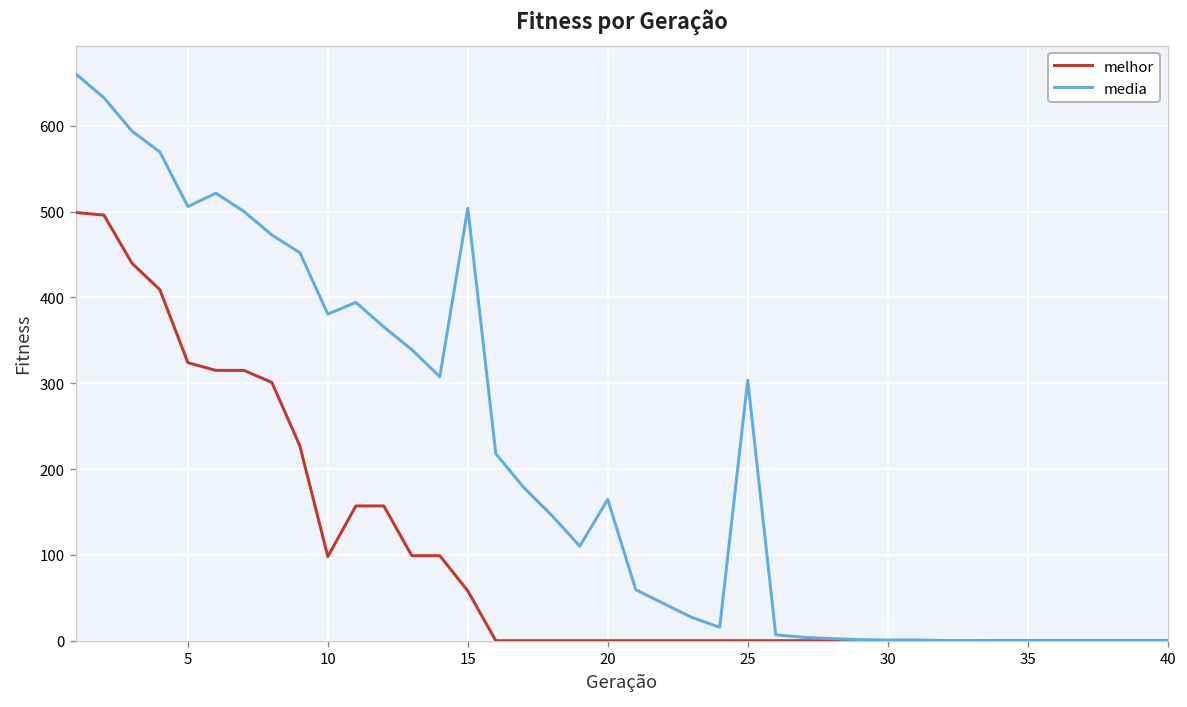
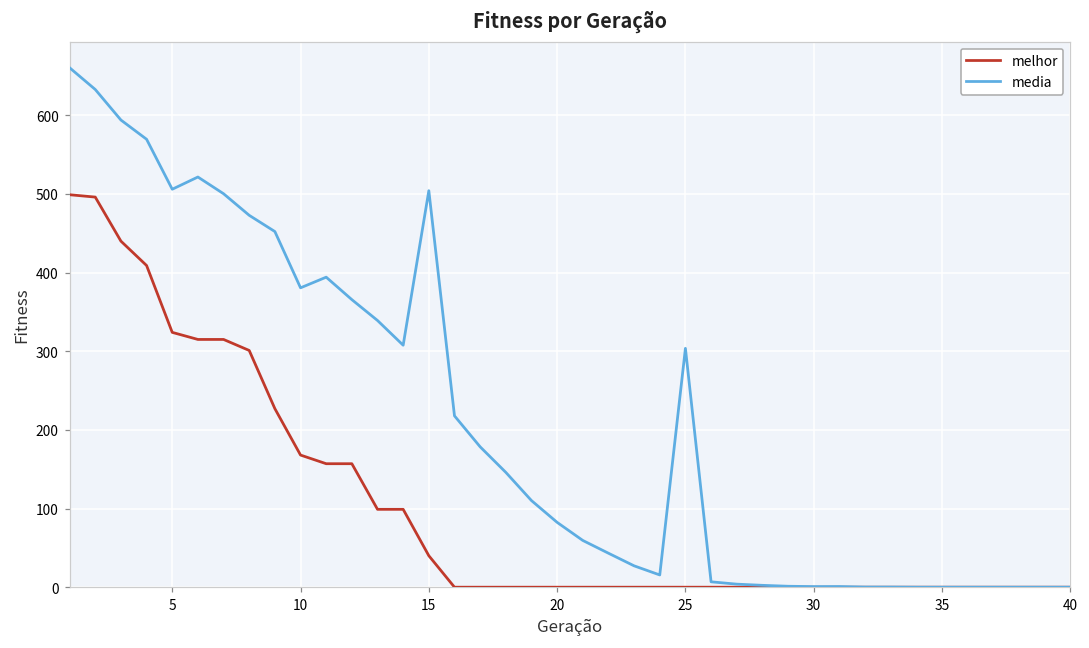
melhor, 10: 100 -> 170
melhor, 15: 60 -> 40
media, 20: 160 -> 80
